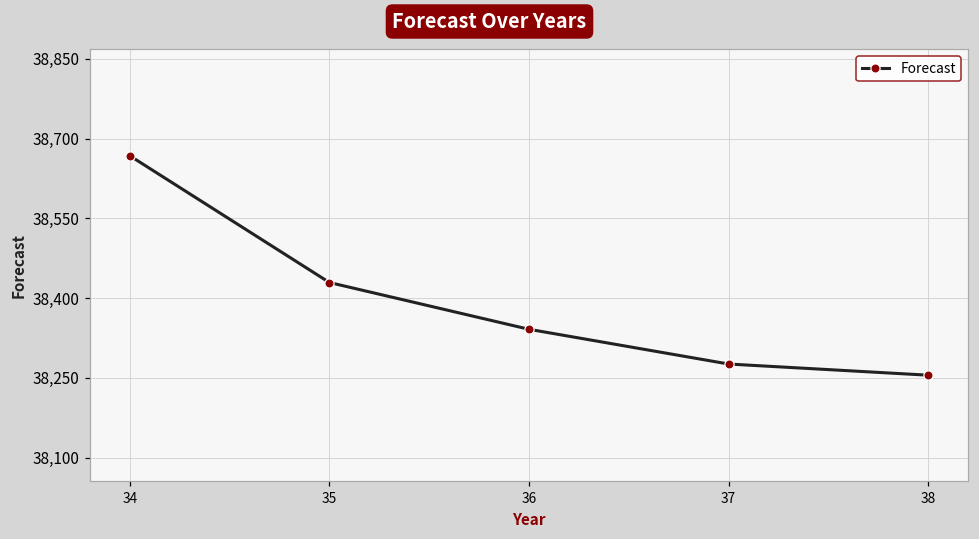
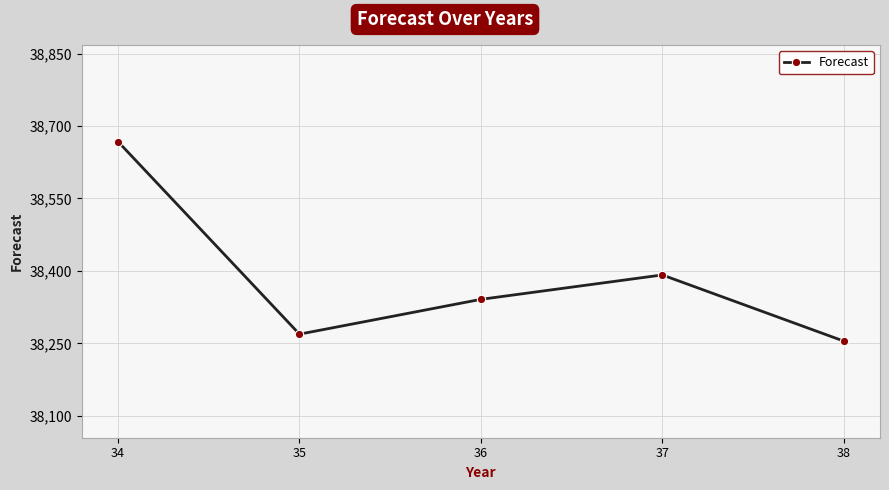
35: 38,430 -> 38,270
37: 38,280 -> 38,390
